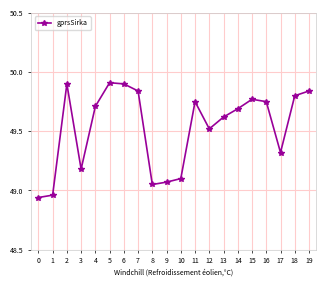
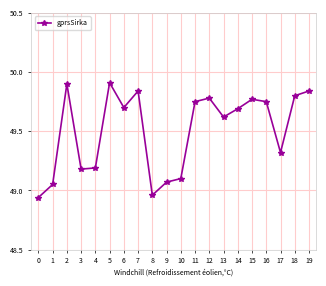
1: 48.96 -> 49.05
4: 49.71 -> 49.19
6: 49.9 -> 49.7
8: 49.05 -> 48.96
12: 49.52 -> 49.78
